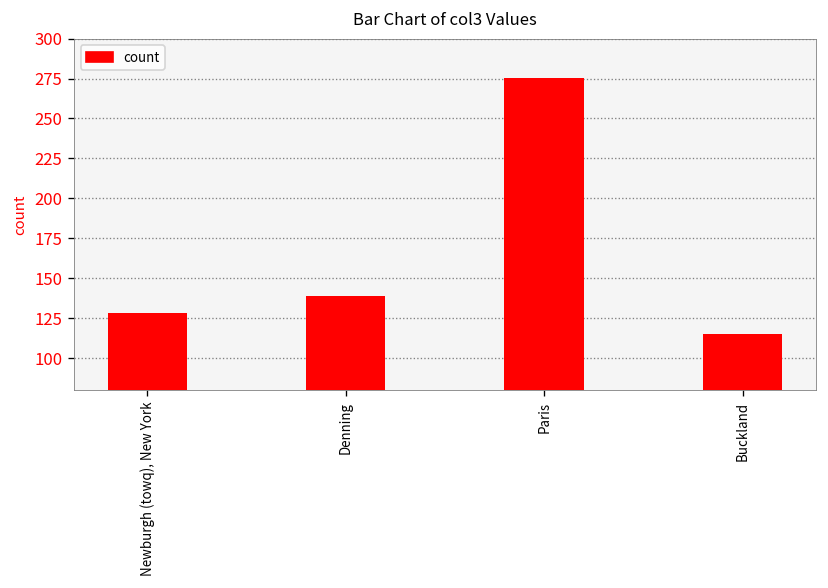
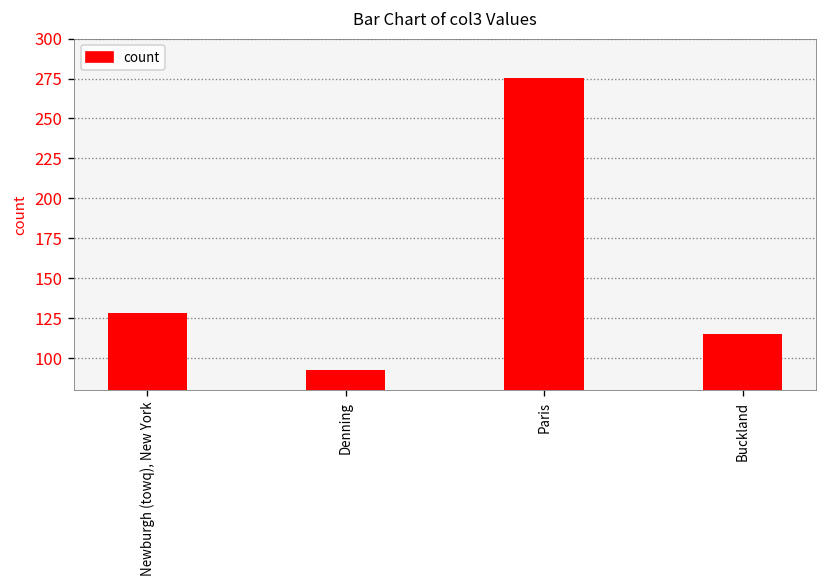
Denning: 139 -> 93
